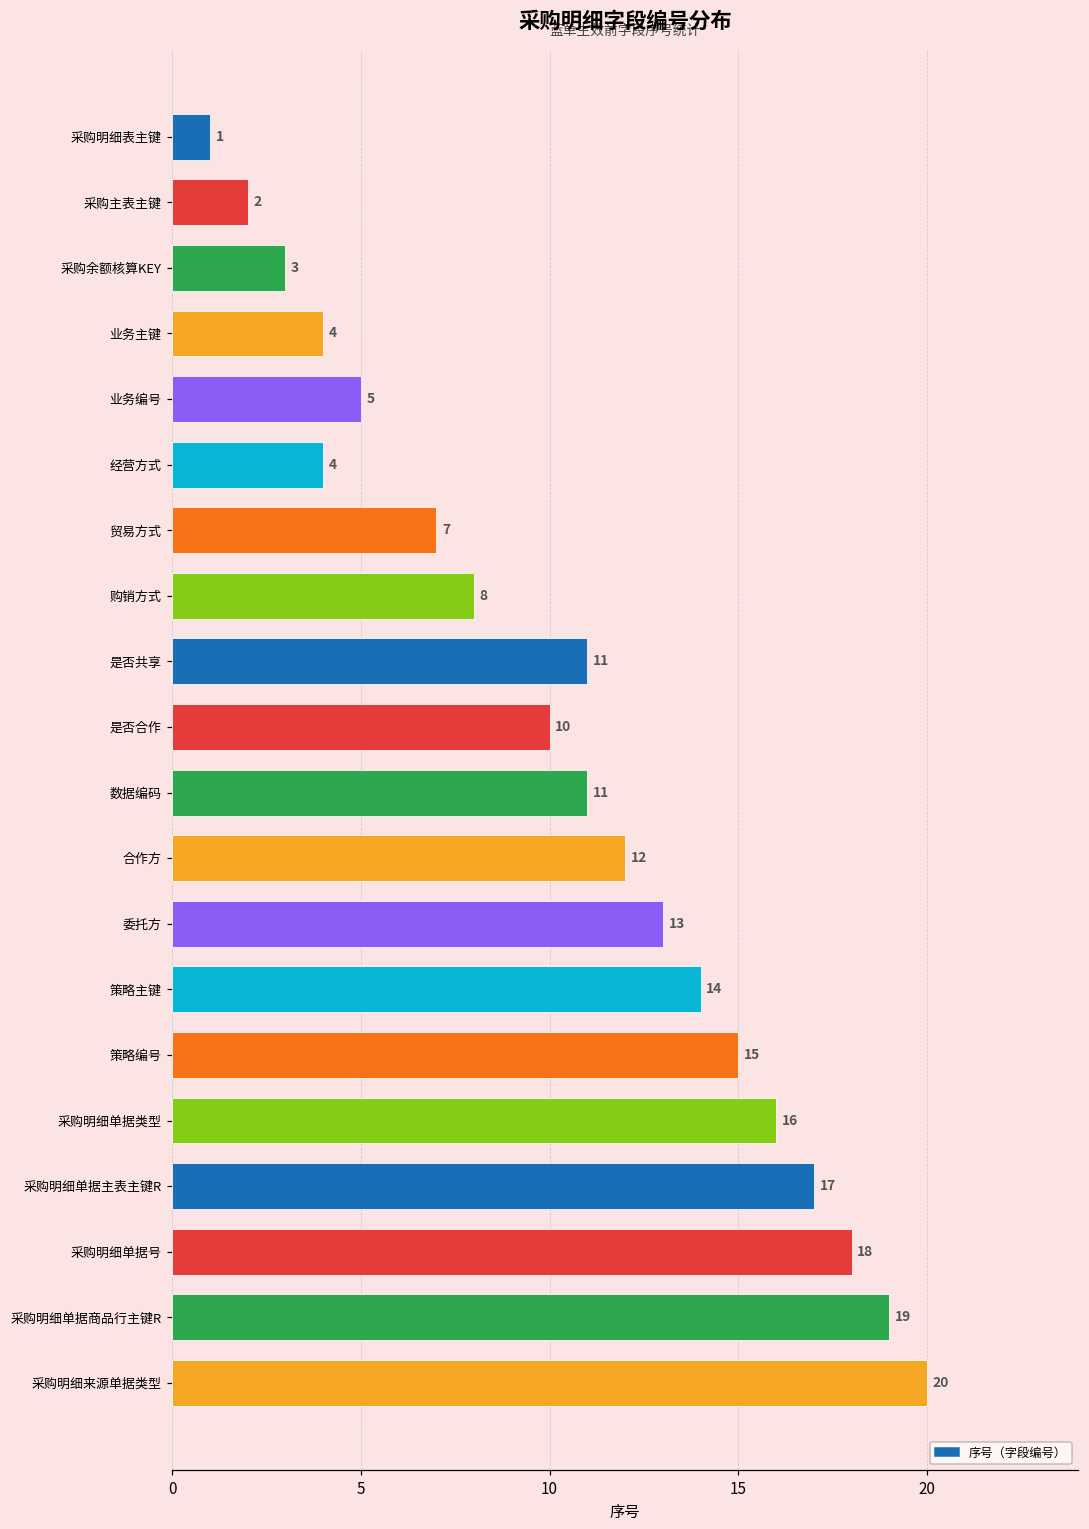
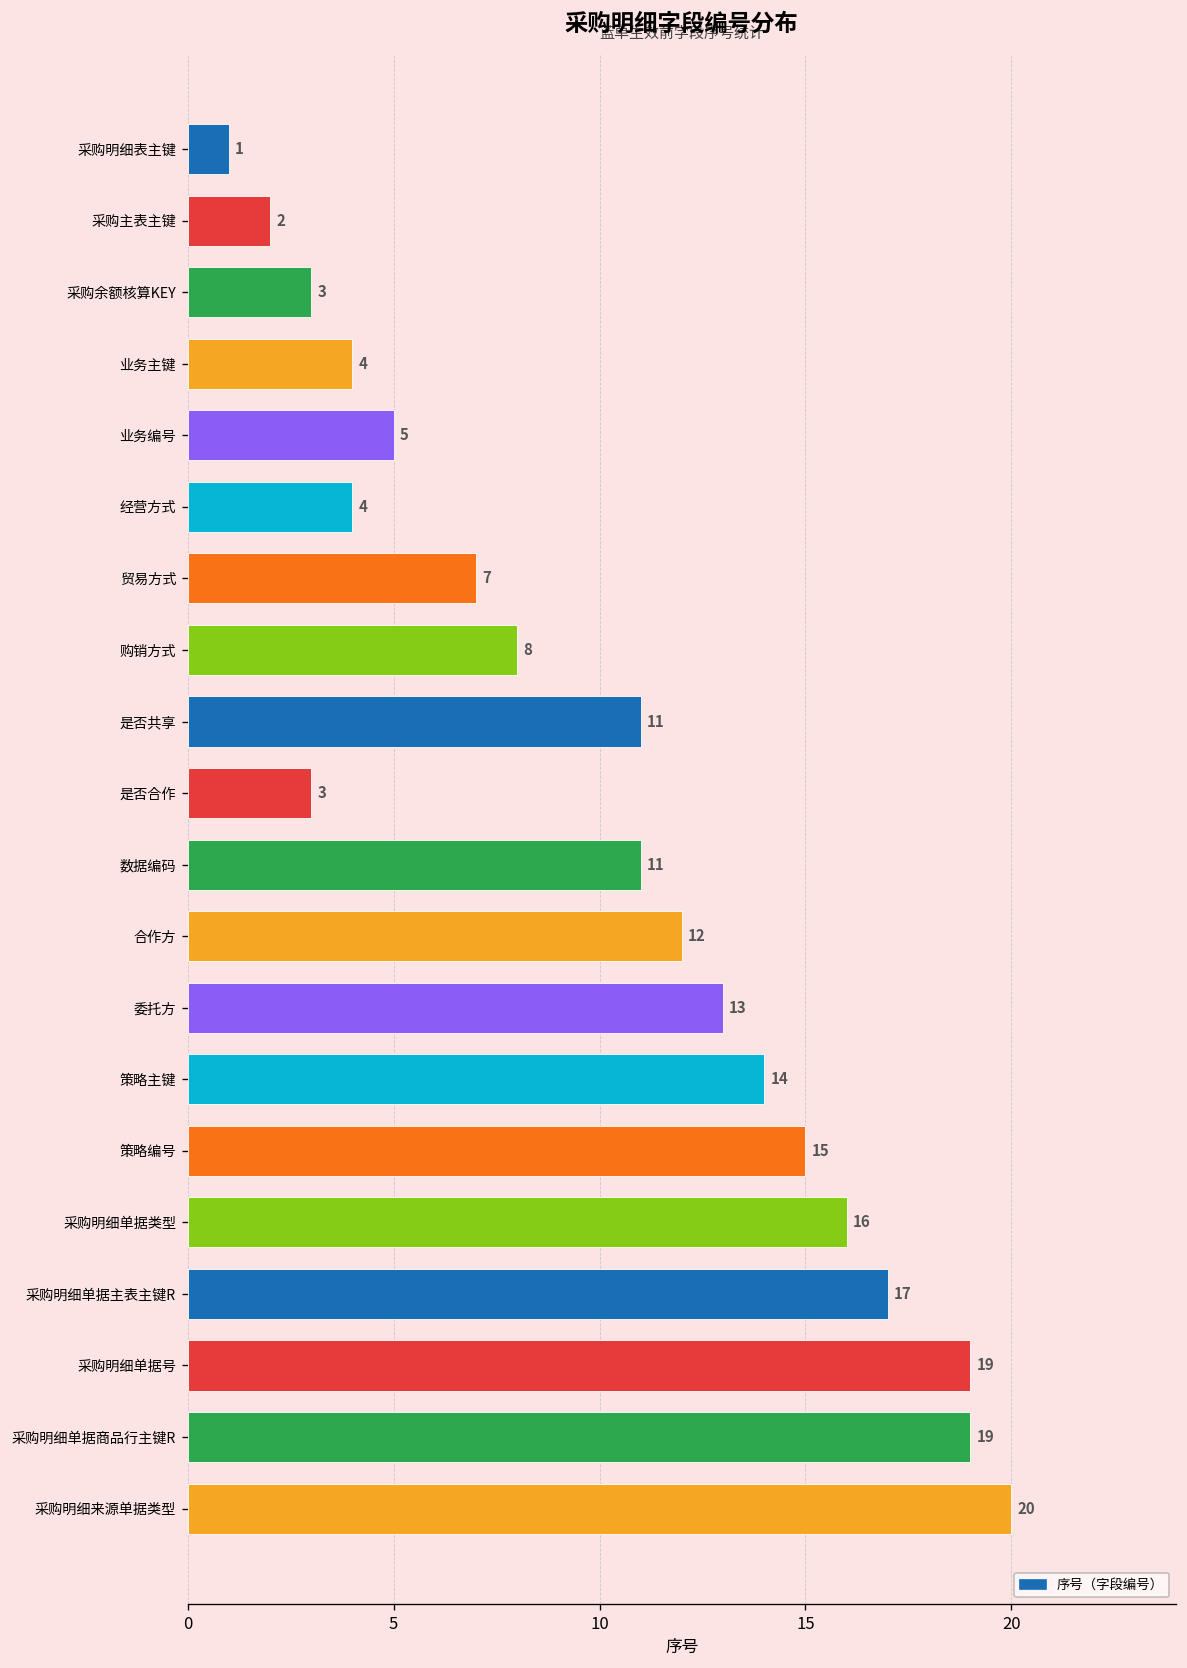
是否合作: 10 -> 3
采购明细单据号: 18 -> 19
